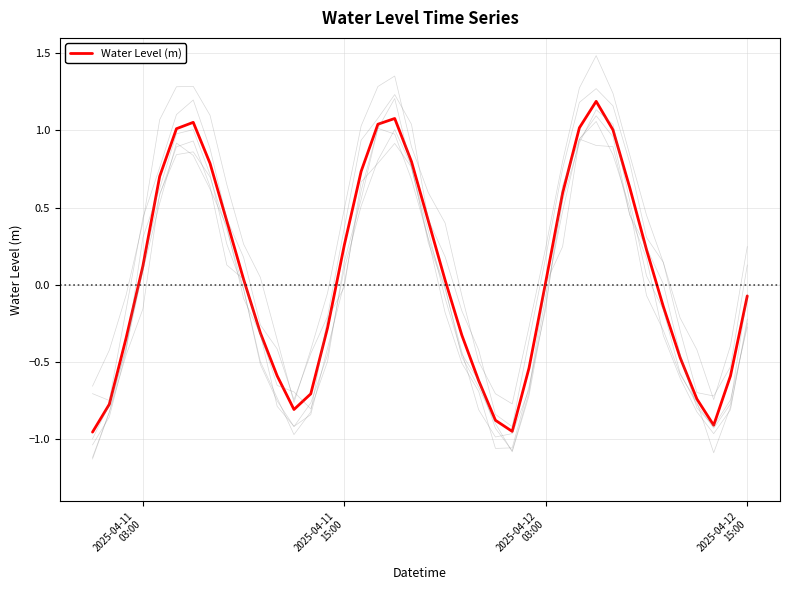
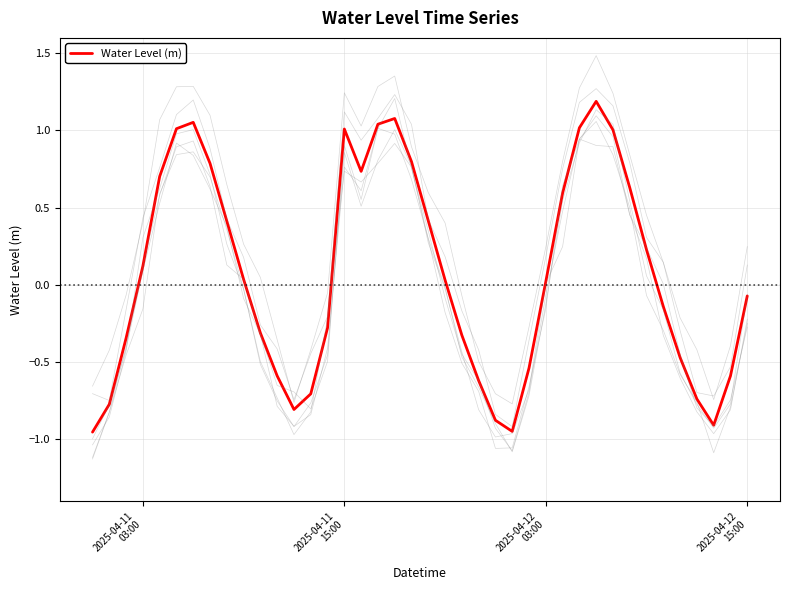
Water Level (m), 2025-04-11 15:00: 0.26 -> 1.01
